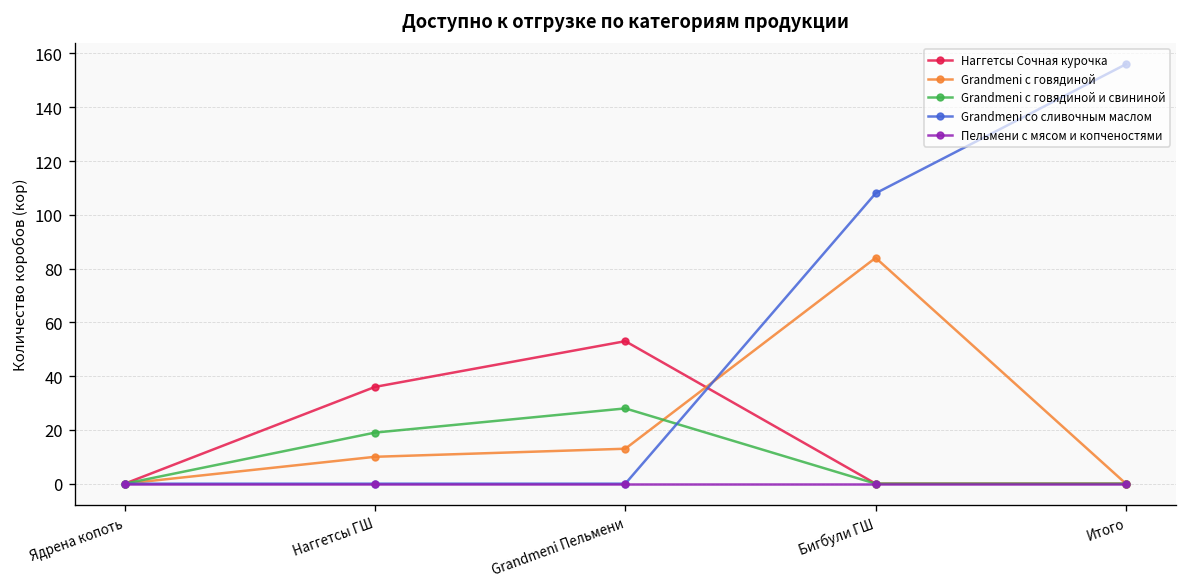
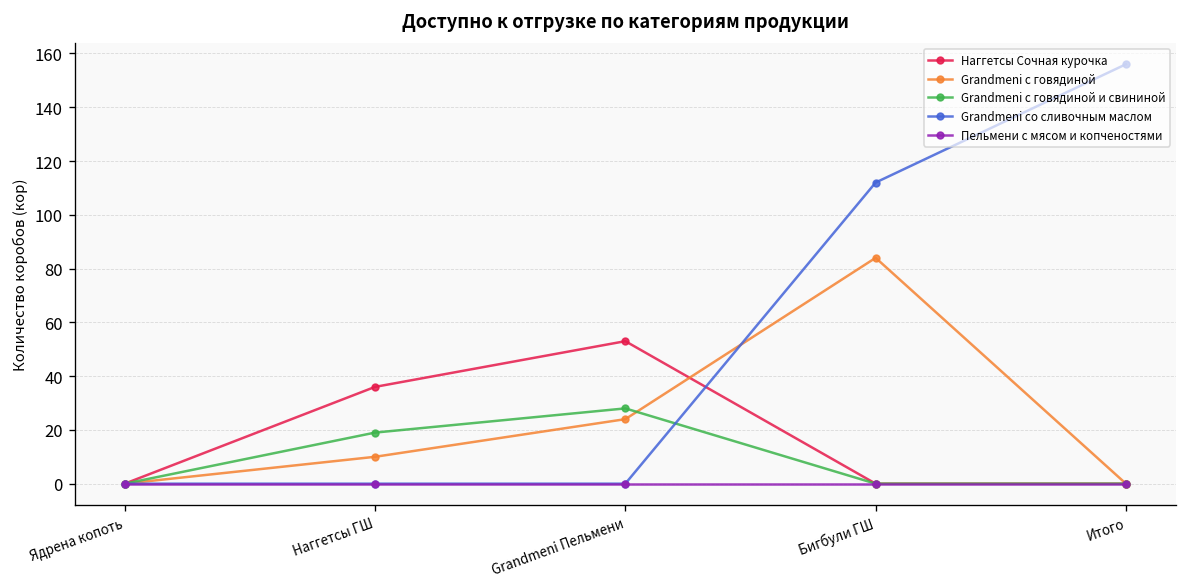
Grandmeni с говядиной, Grandmeni Пельмени: 13 -> 24
Grandmeni со сливочным маслом, Бигбули ГШ: 108 -> 112
